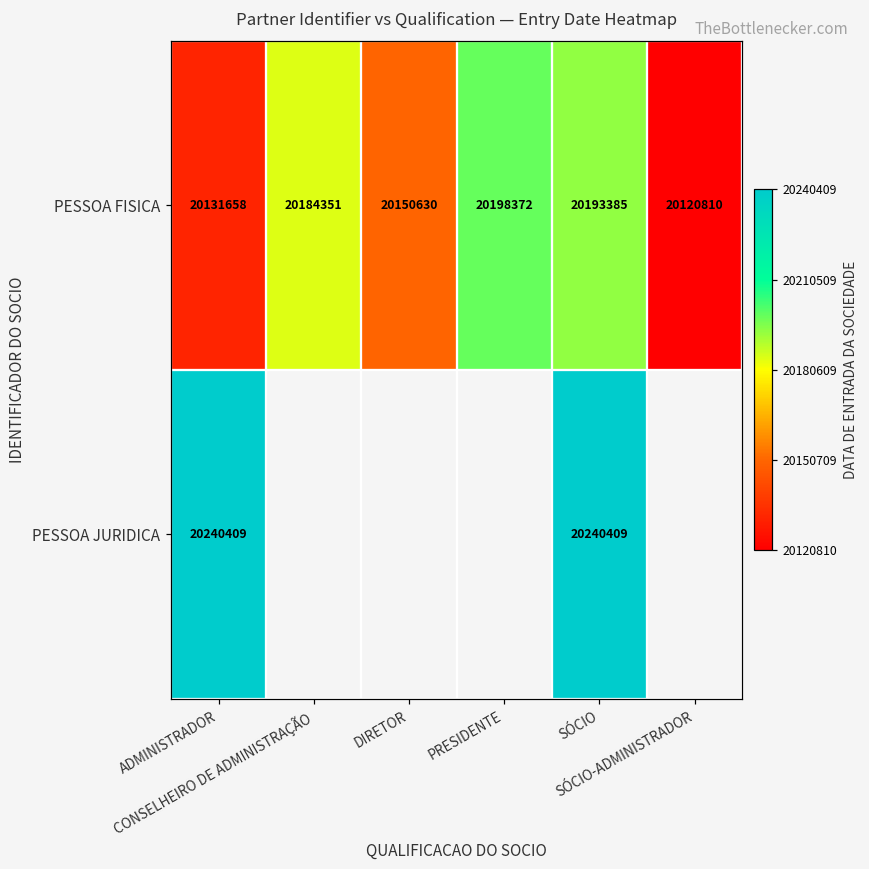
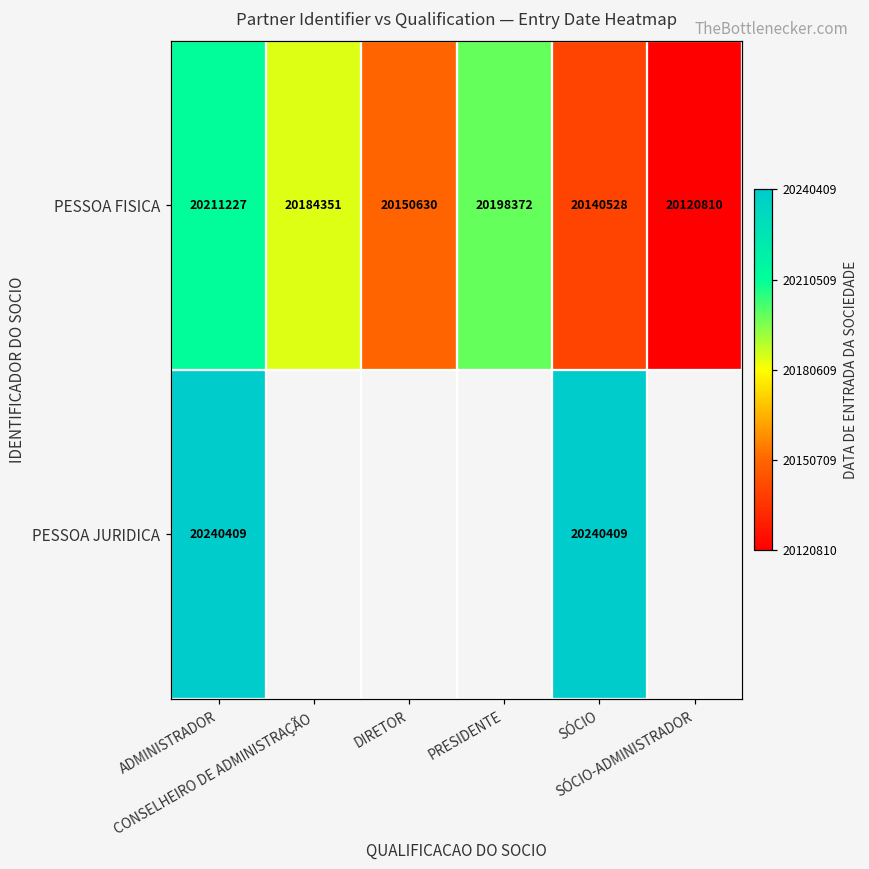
PESSOA FISICA, ADMINISTRADOR: 20131658 -> 20211227
PESSOA FISICA, SÓCIO: 20193385 -> 20140528
